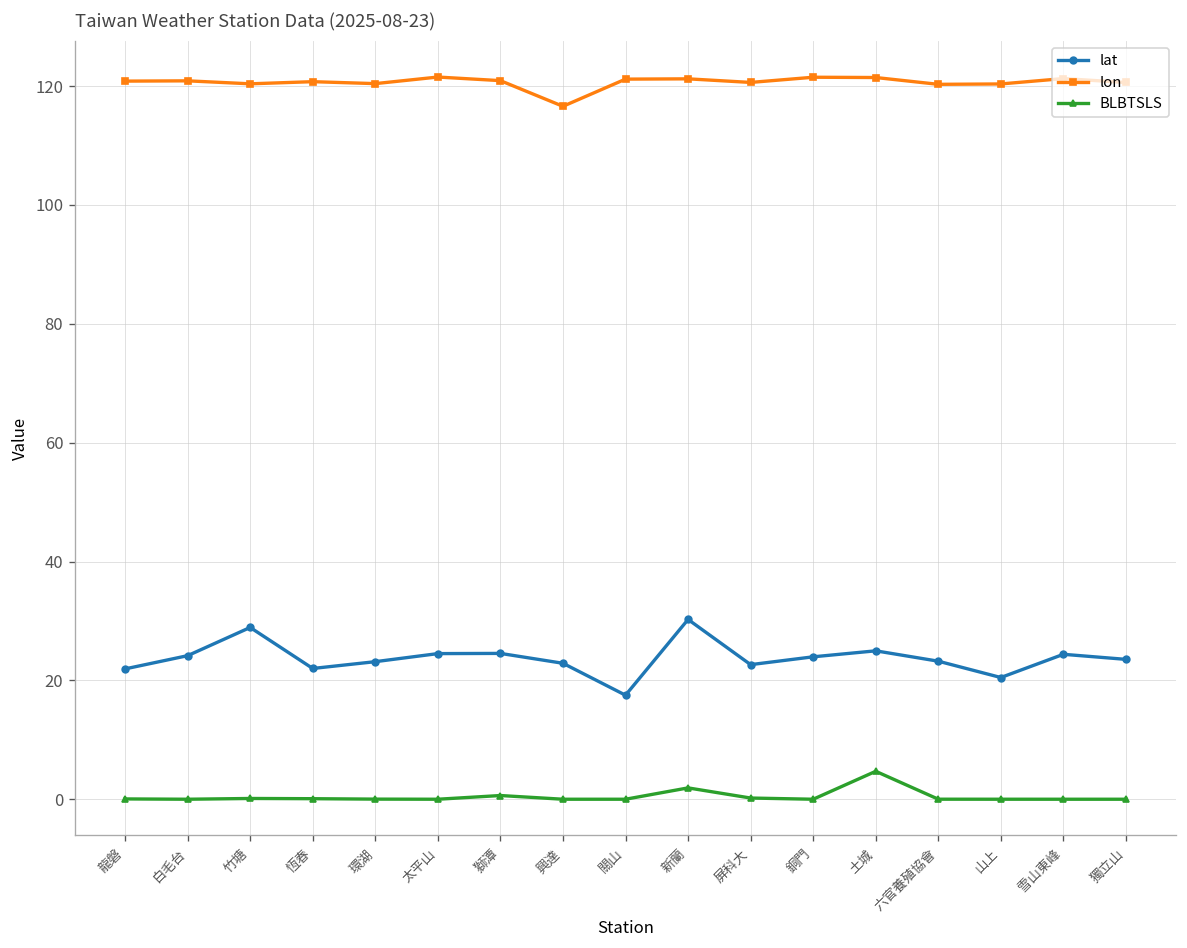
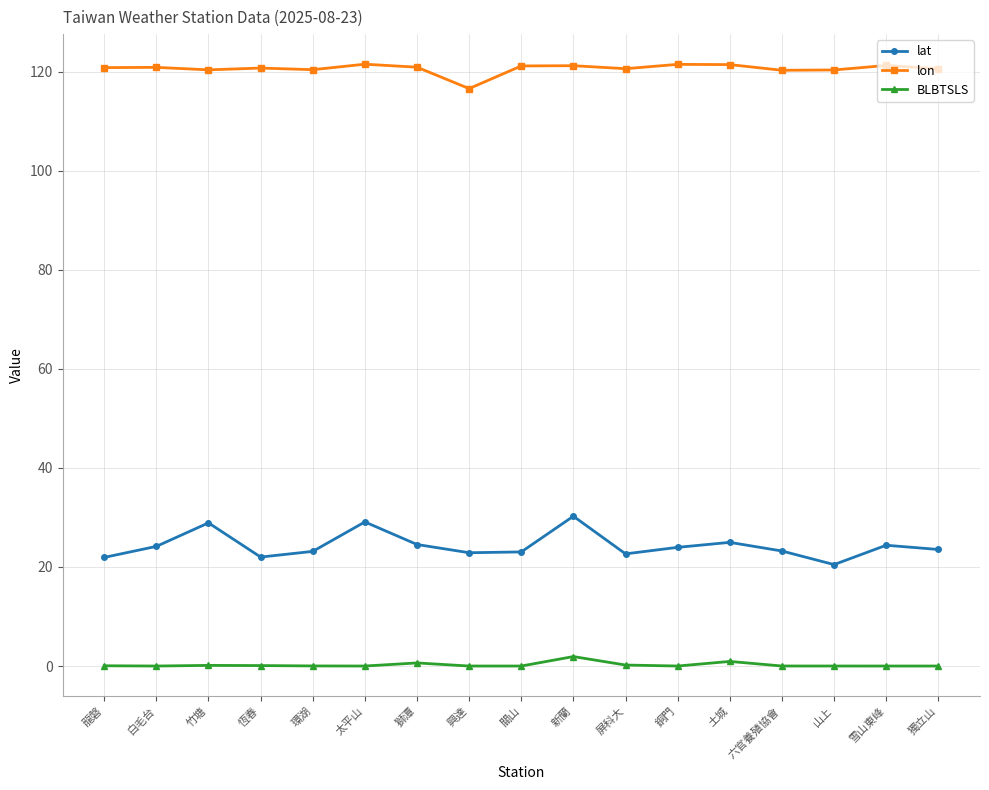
lat, 太平山: 25 -> 29
lat, 關山: 18 -> 23
BLBTSLS, 土城: 5 -> 1
